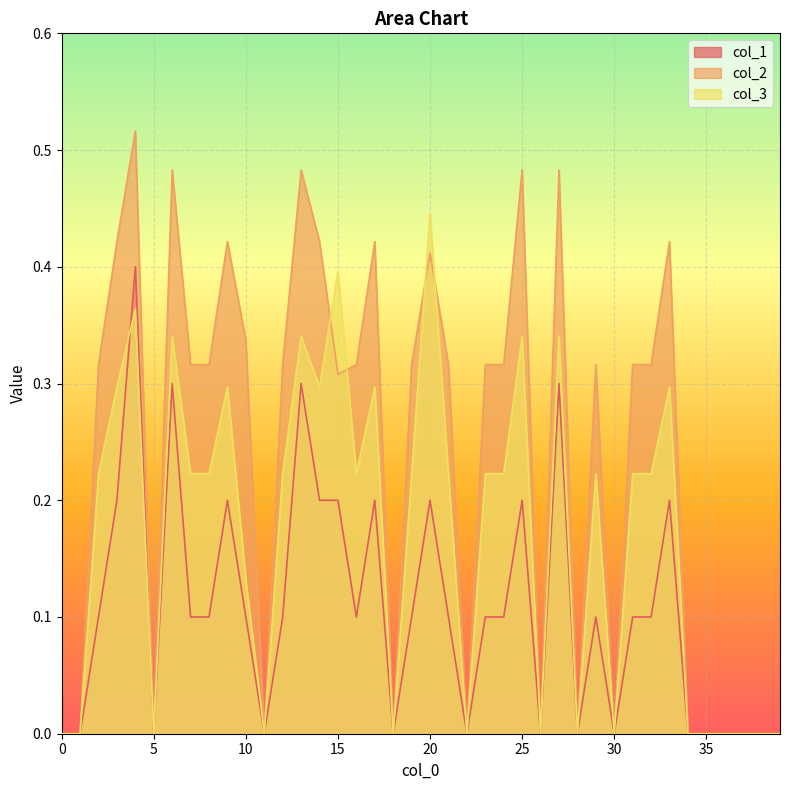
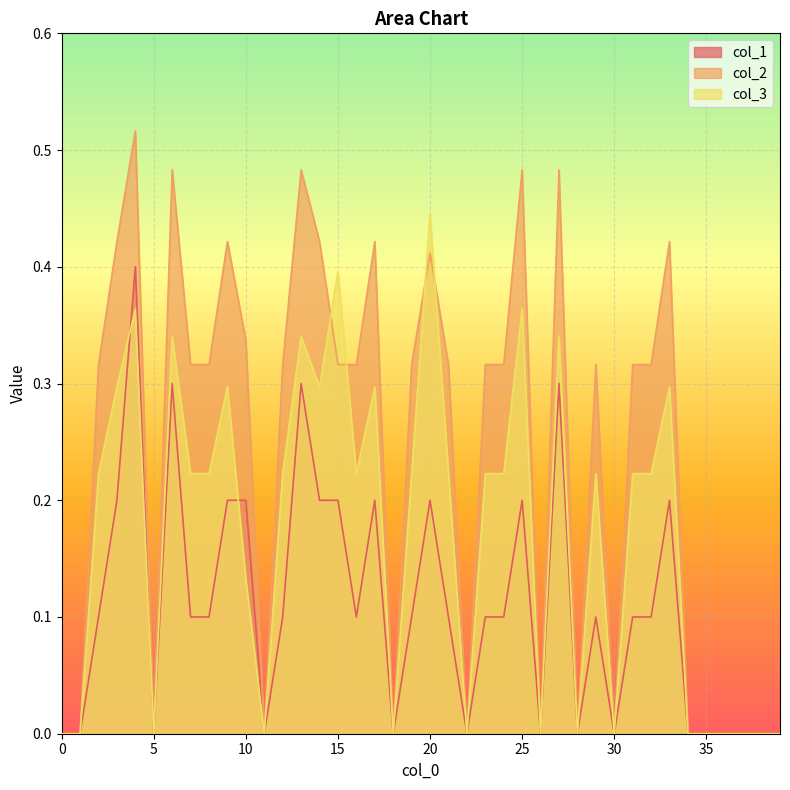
col_1, 10: 0.1 -> 0.2
col_2, 15: 0.308 -> 0.316
col_3, 25: 0.340 -> 0.364
